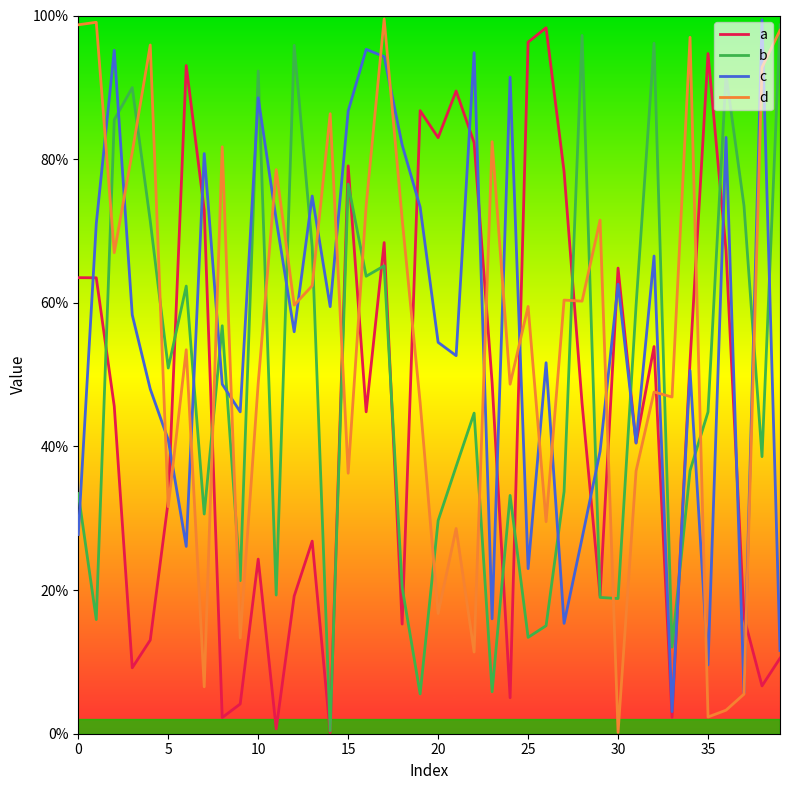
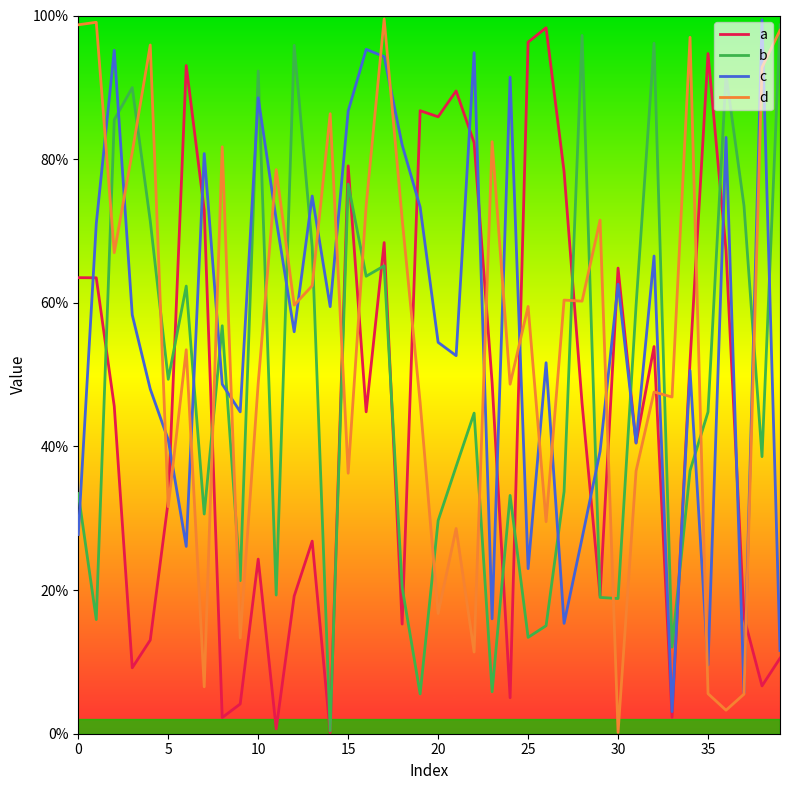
b, 5: 51% -> 49%
a, 20: 83% -> 86%
d, 35: 2% -> 6%
